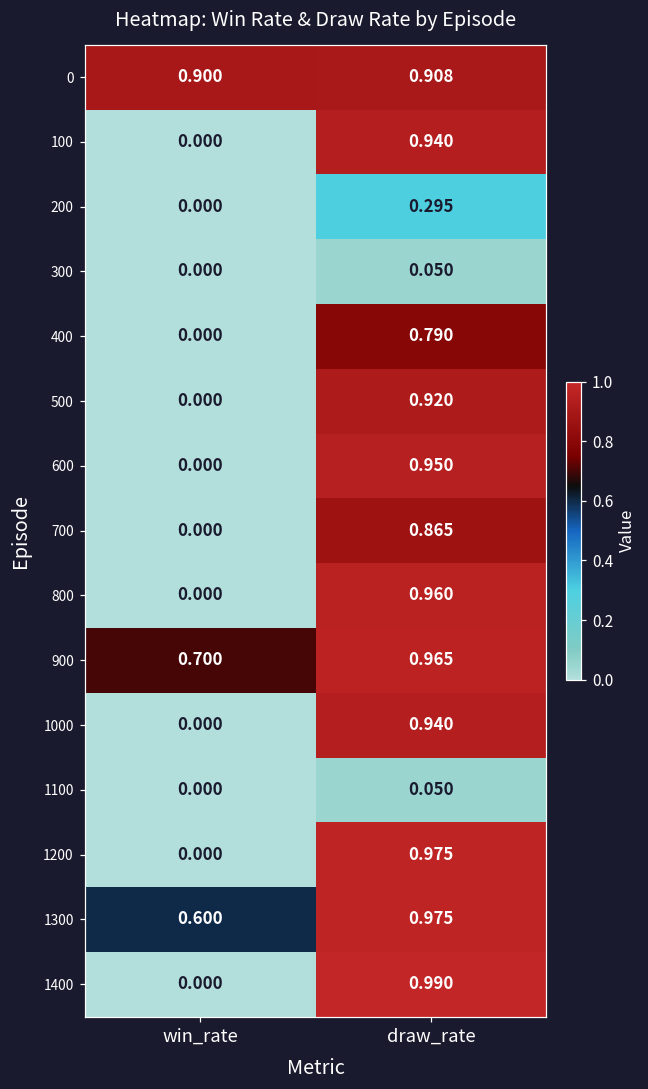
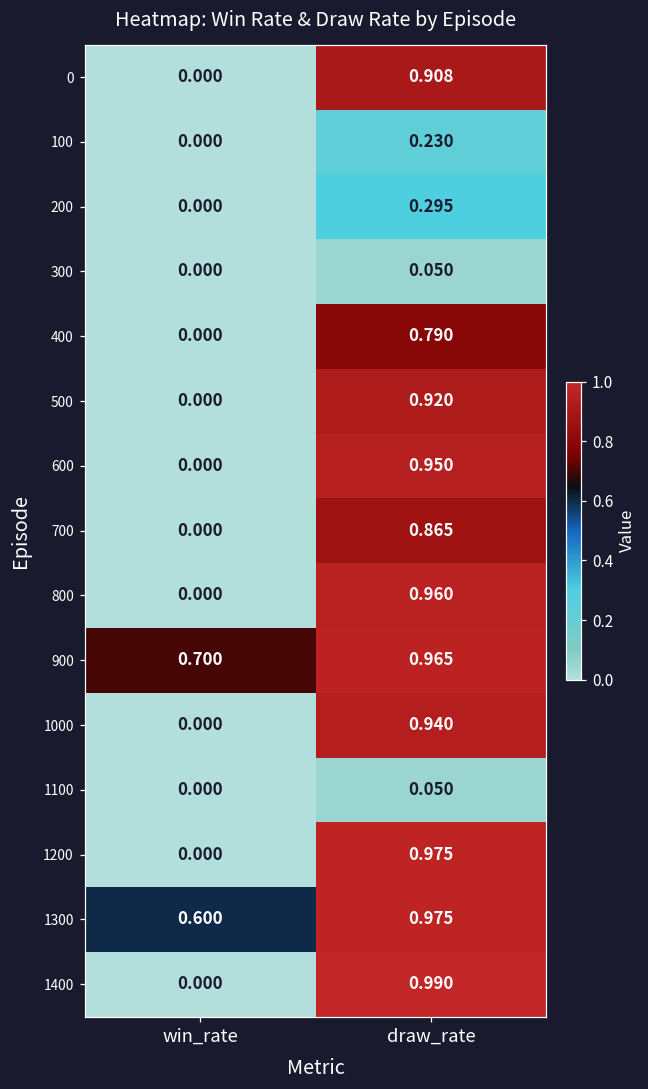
0, win_rate: 0.900 -> 0.000
100, draw_rate: 0.940 -> 0.230
